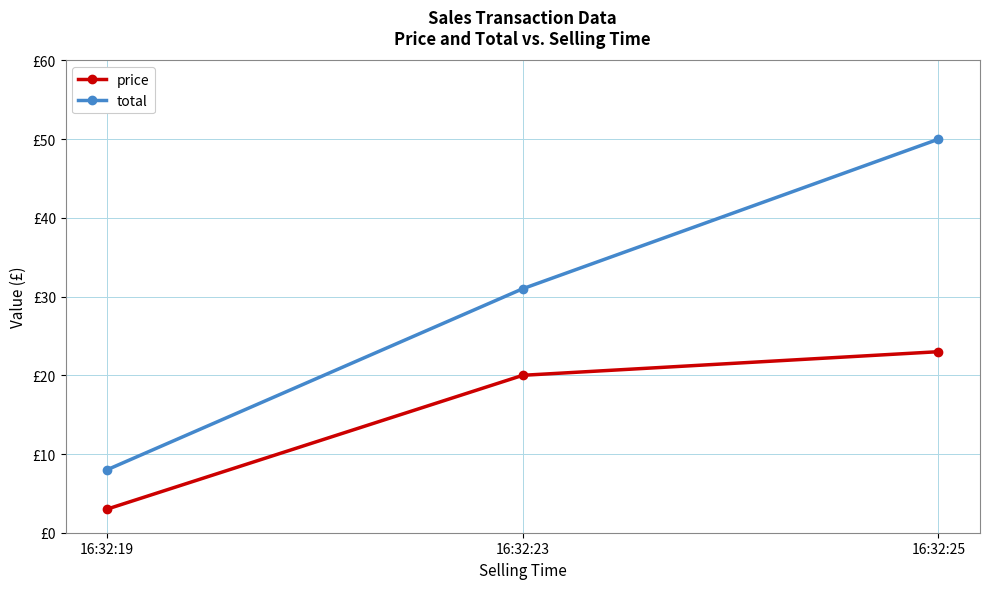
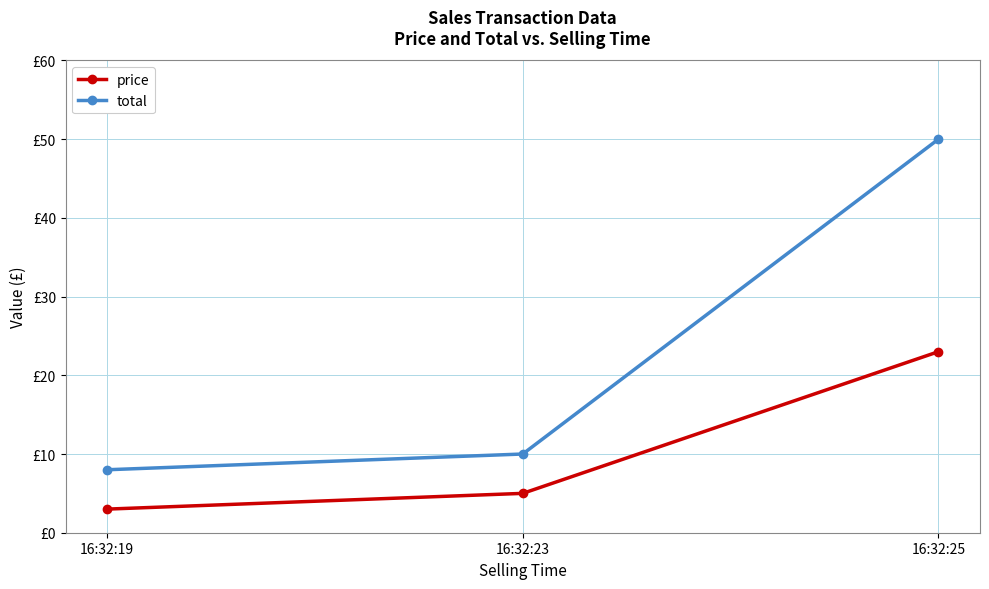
price, 16:32:23: £20 -> £5
total, 16:32:23: £31 -> £10
